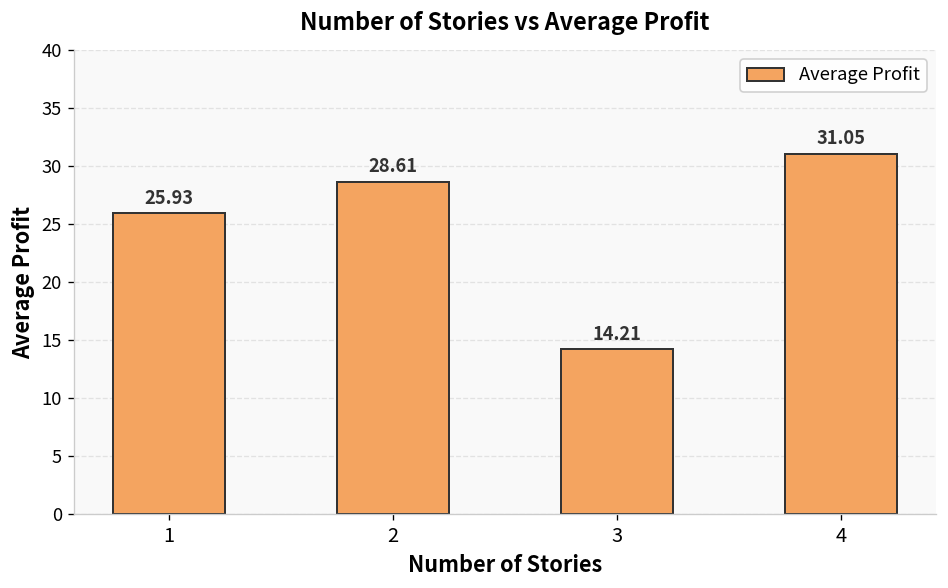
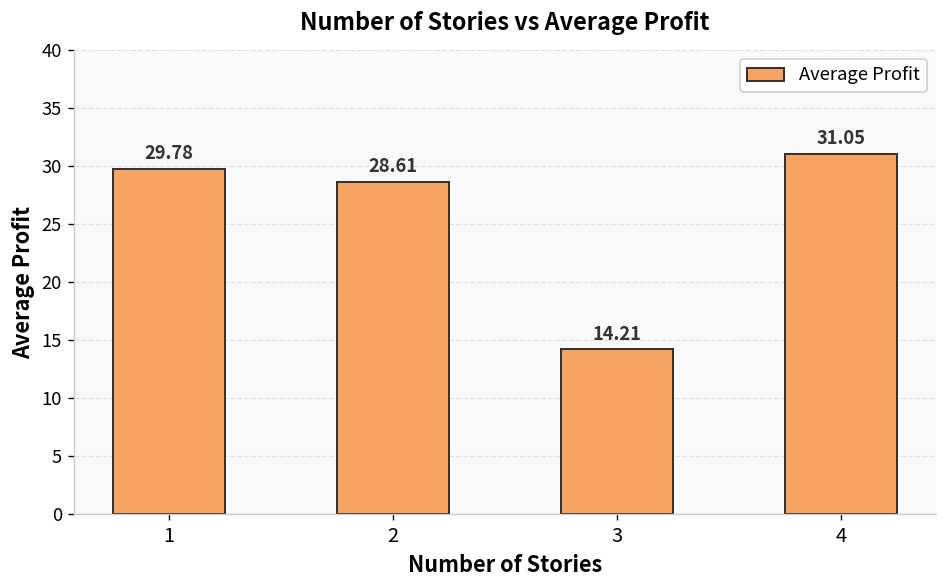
1: 25.93 -> 29.78
